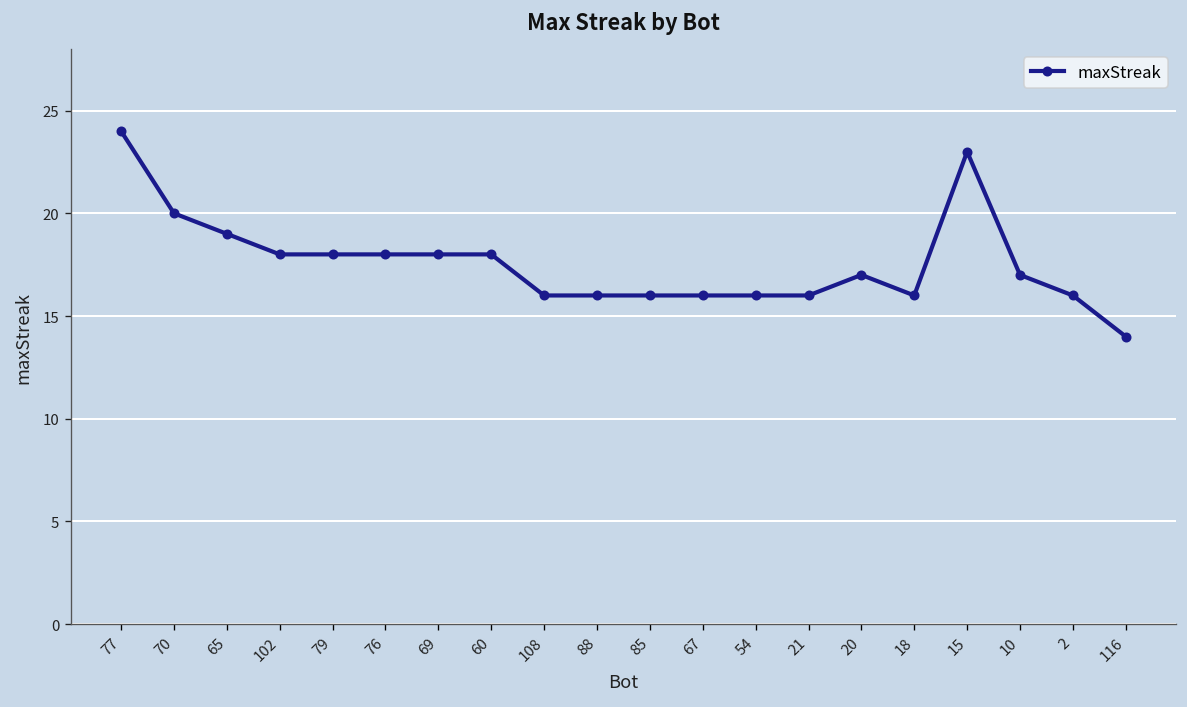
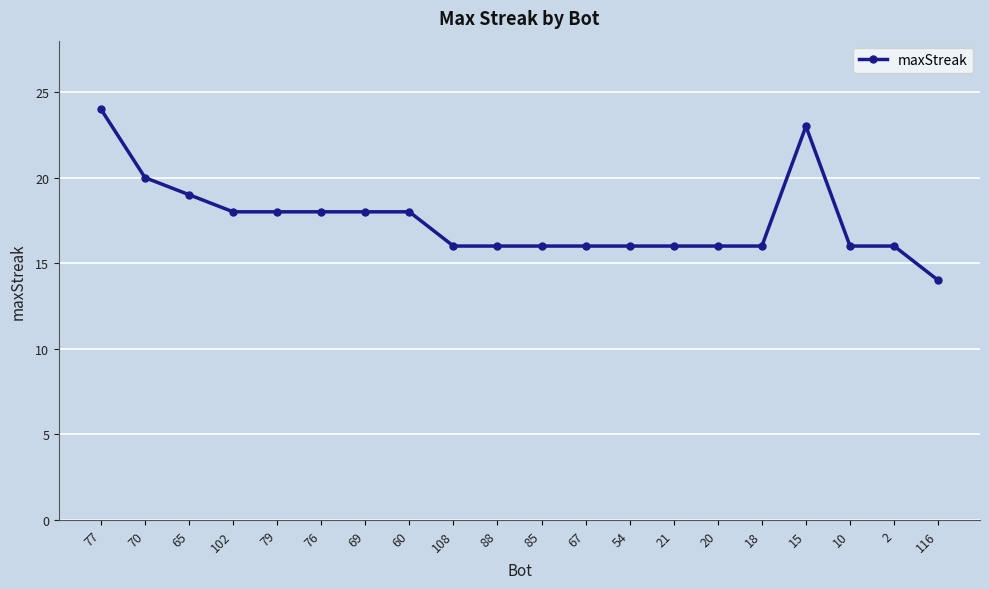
20: 17 -> 16
10: 17 -> 16
